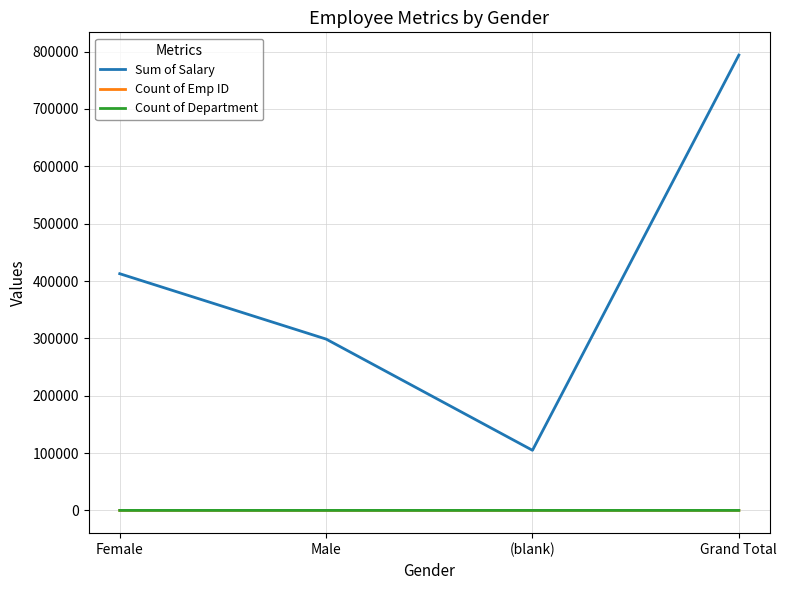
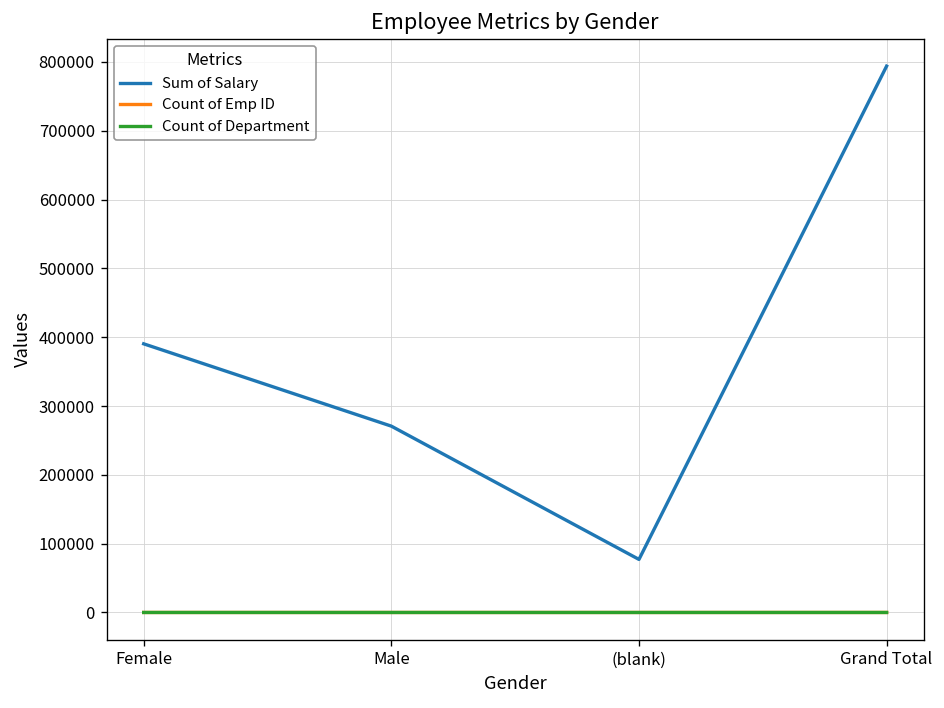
Sum of Salary, Female: 410000 -> 390000
Sum of Salary, Male: 300000 -> 270000
Sum of Salary, (blank): 100000 -> 80000
